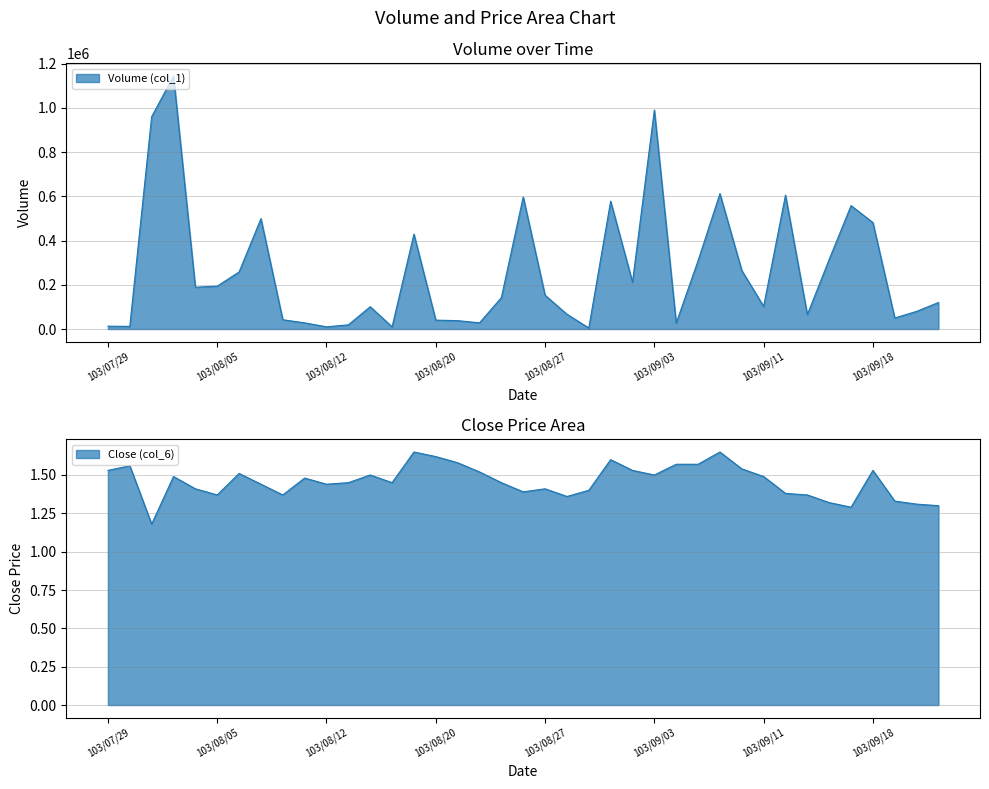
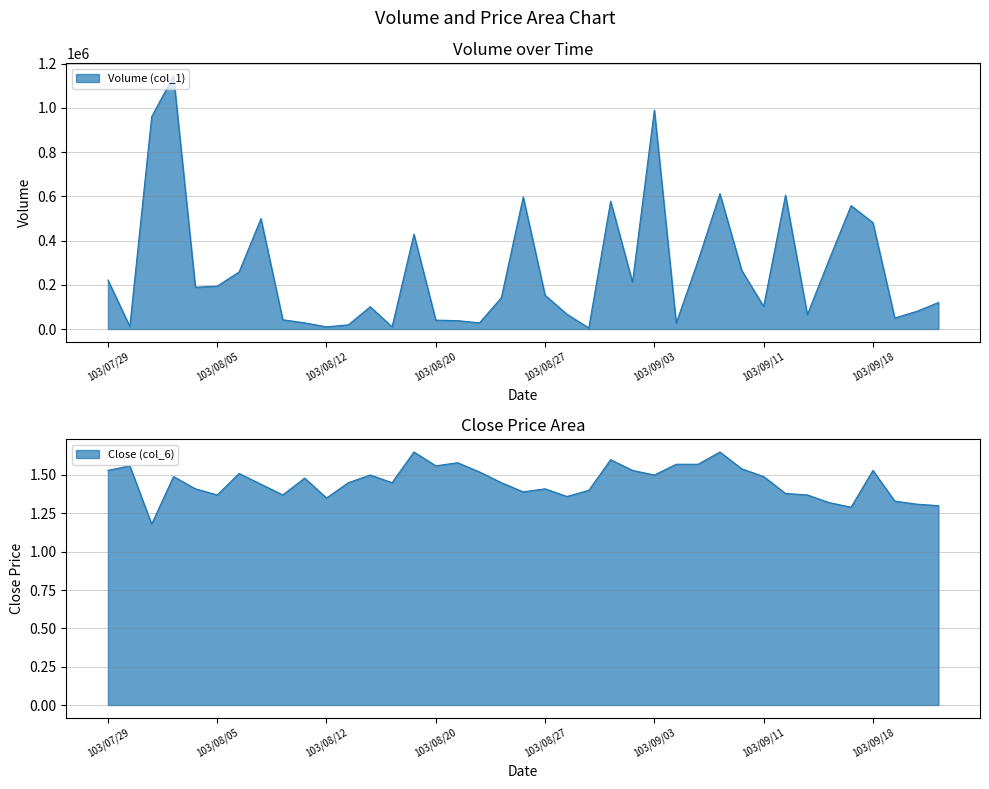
Volume over Time, 103/07/29: 10000 -> 220000
Close Price Area, 103/08/12: 1.44 -> 1.35
Close Price Area, 103/08/20: 1.62 -> 1.56
